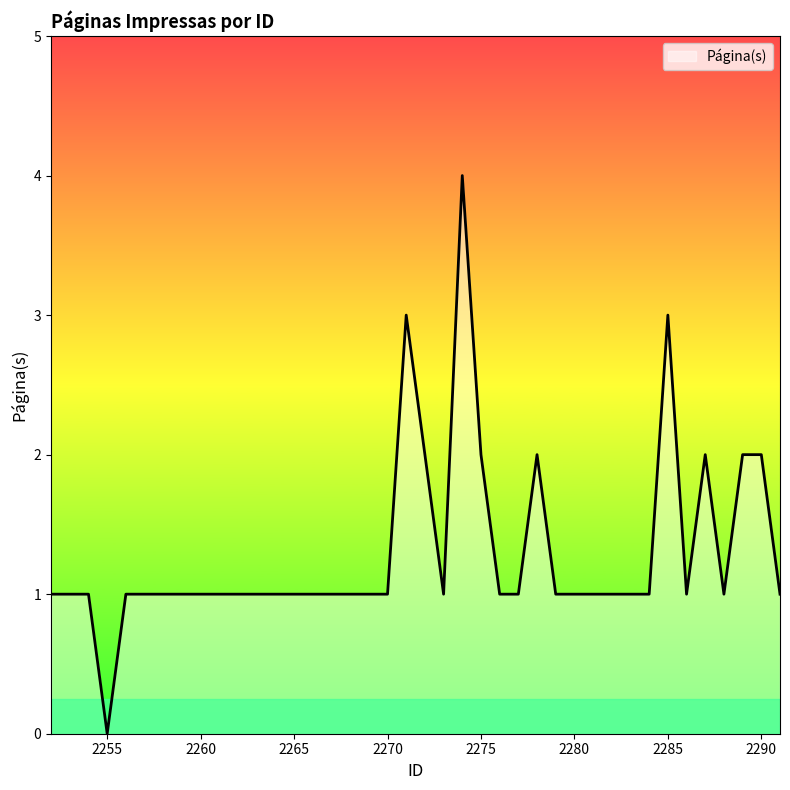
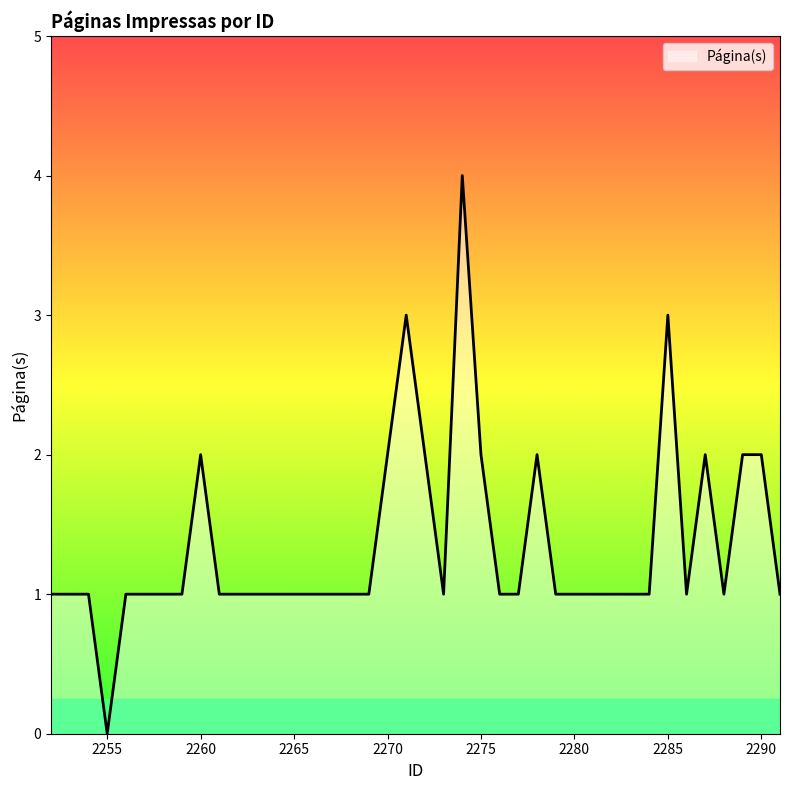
2260: 1 -> 2
2270: 1 -> 2
